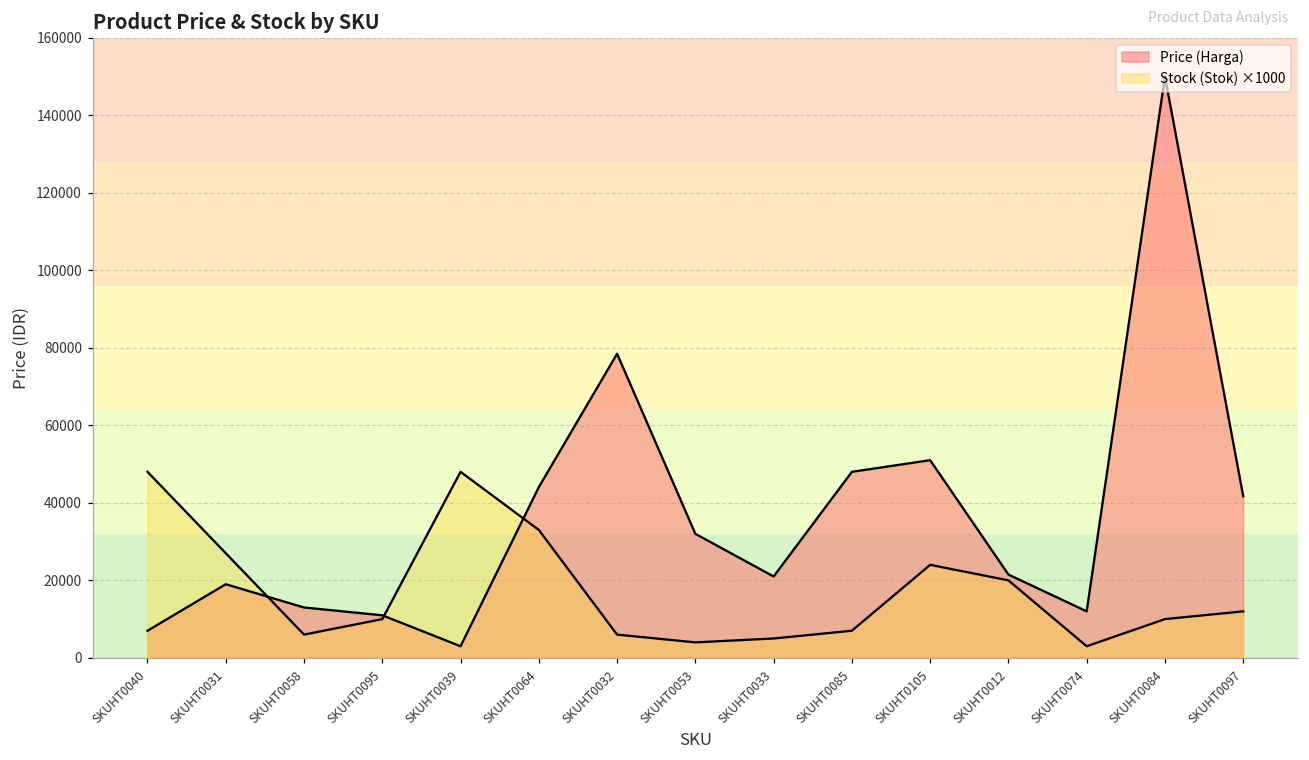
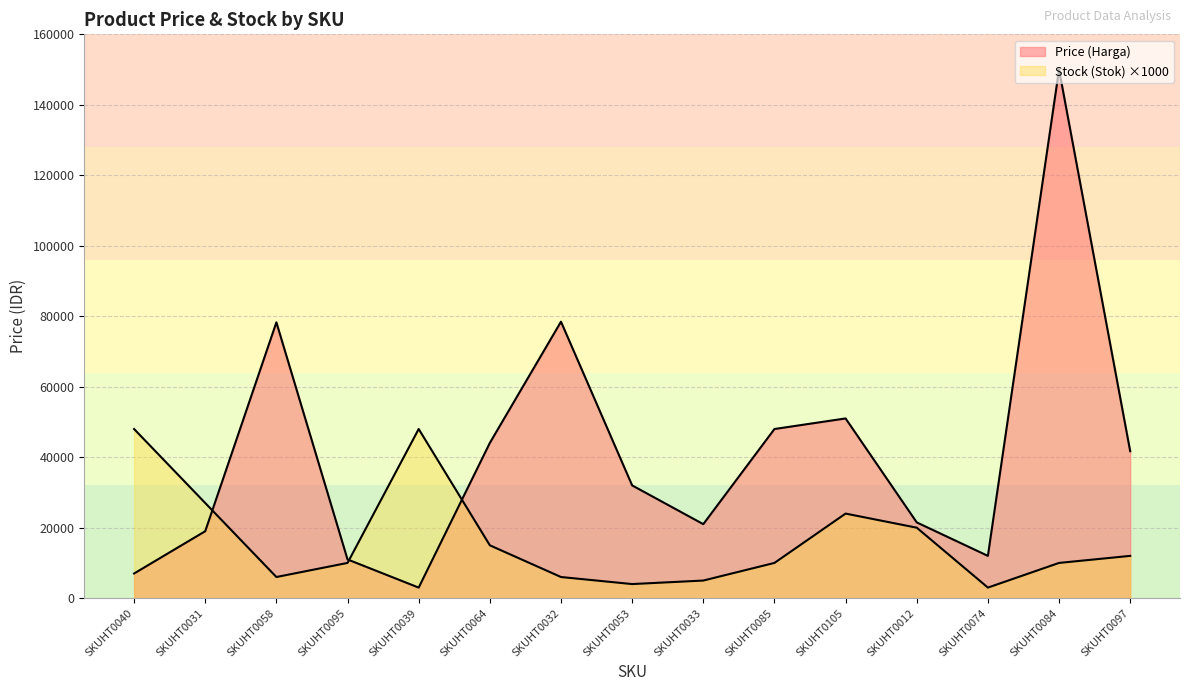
Price (Harga), SKUHT0058: 13000 -> 78000
Stock (Stok) ×1000, SKUHT0064: 33000 -> 15000
Stock (Stok) ×1000, SKUHT0085: 7000 -> 10000
